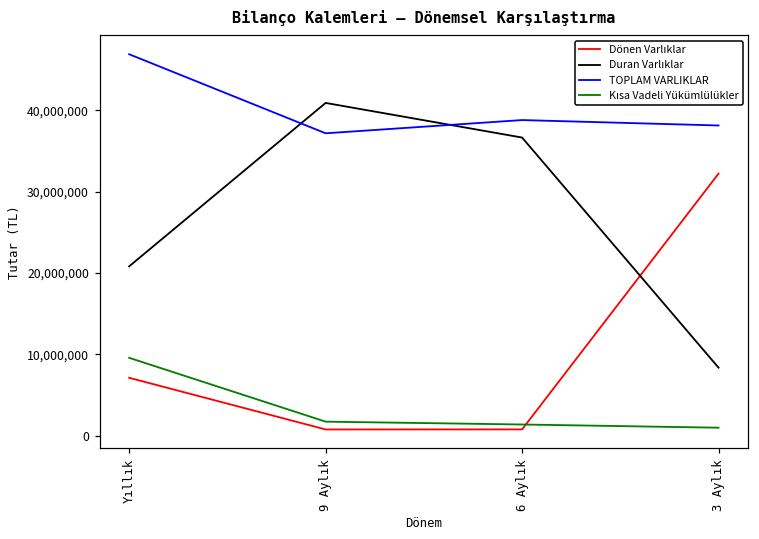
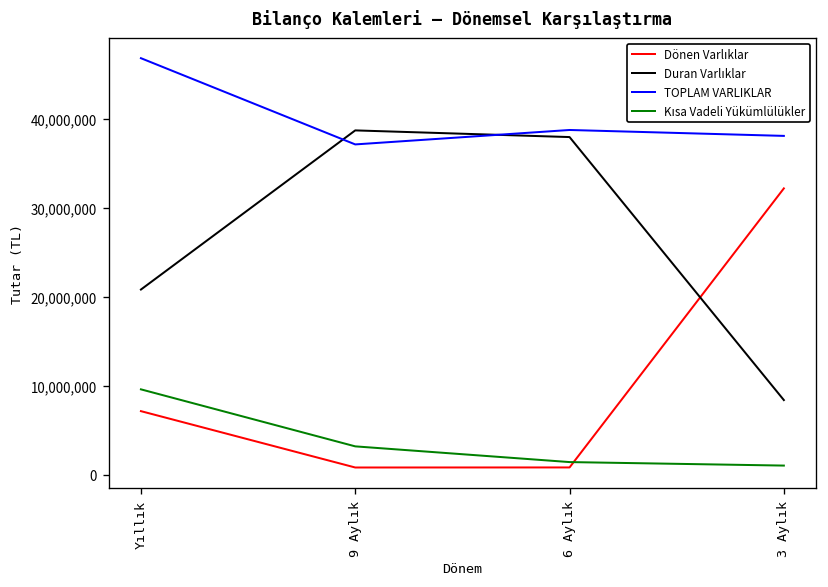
Duran Varlıklar, 9 Aylık: 41,000,000 -> 39,000,000
Kısa Vadeli Yükümlülükler, 9 Aylık: 2,000,000 -> 3,000,000
Duran Varlıklar, 6 Aylık: 37,000,000 -> 38,000,000
